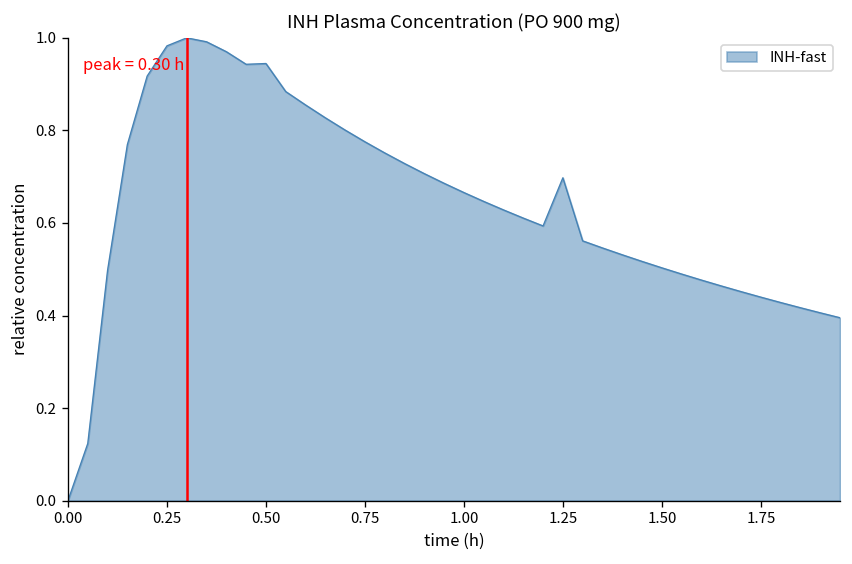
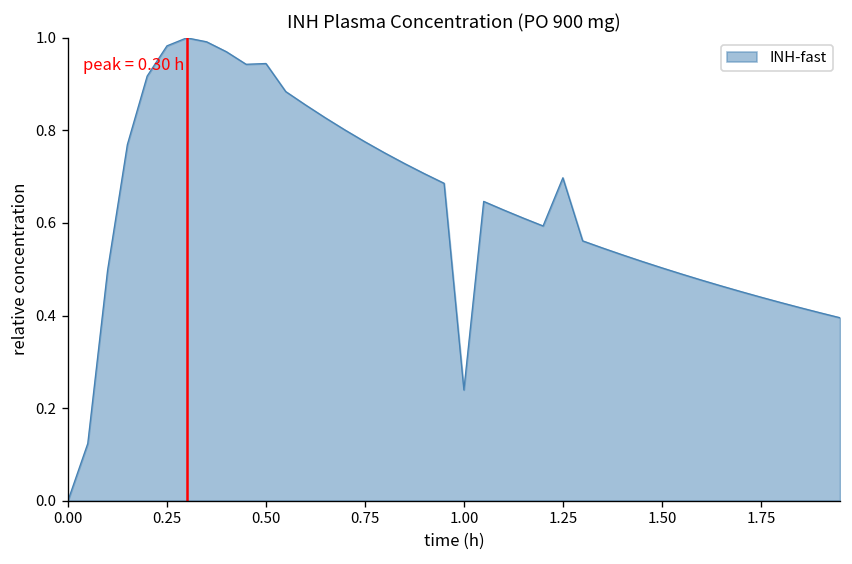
1.00: 0.67 -> 0.24
